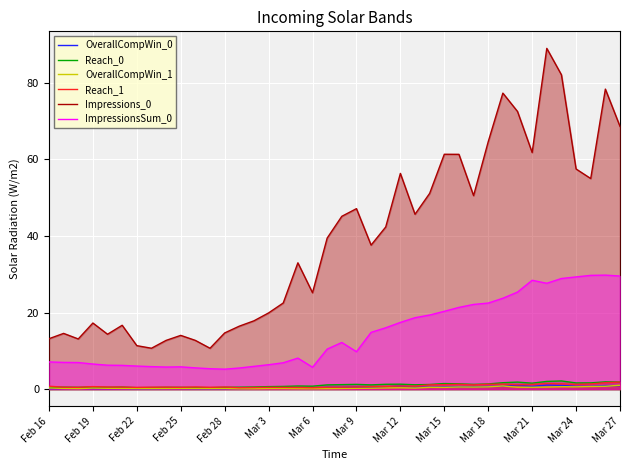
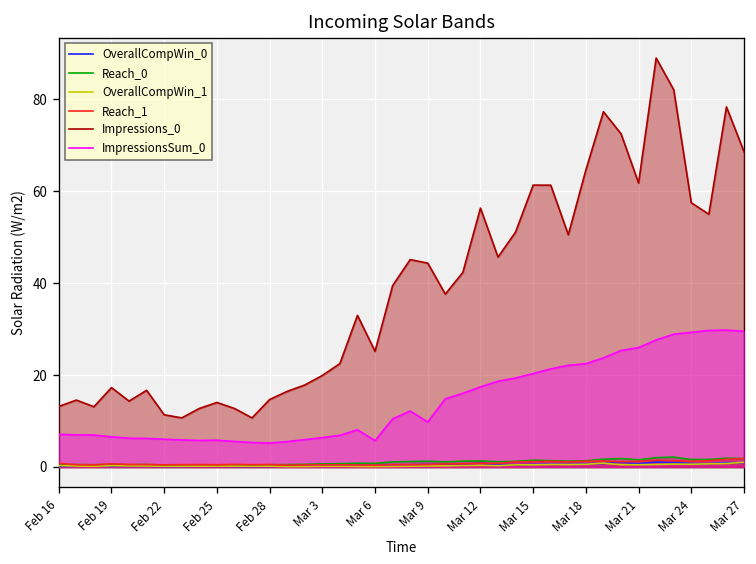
Impressions_0, Mar 9: 47 -> 44
ImpressionsSum_0, Mar 21: 28 -> 26
